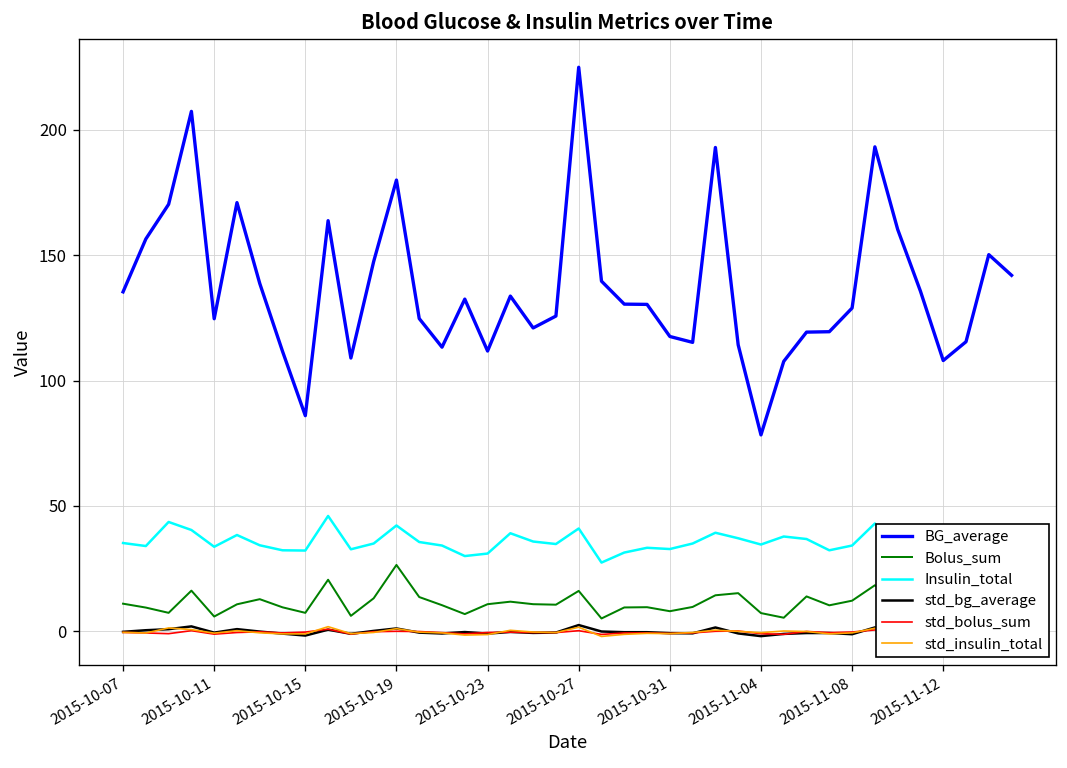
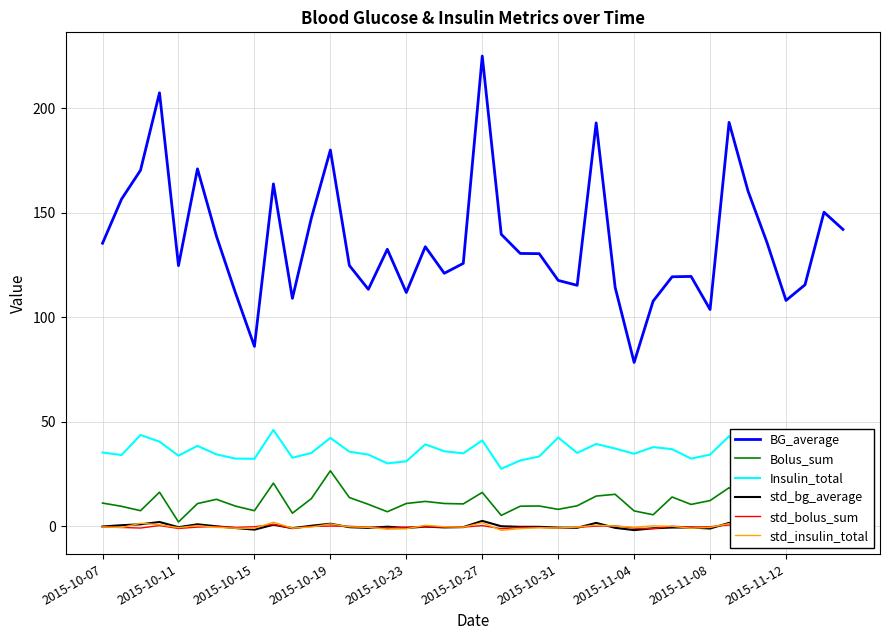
Bolus_sum, 2015-10-11: 6 -> 2
Insulin_total, 2015-10-31: 33 -> 42
BG_average, 2015-11-08: 129 -> 104
